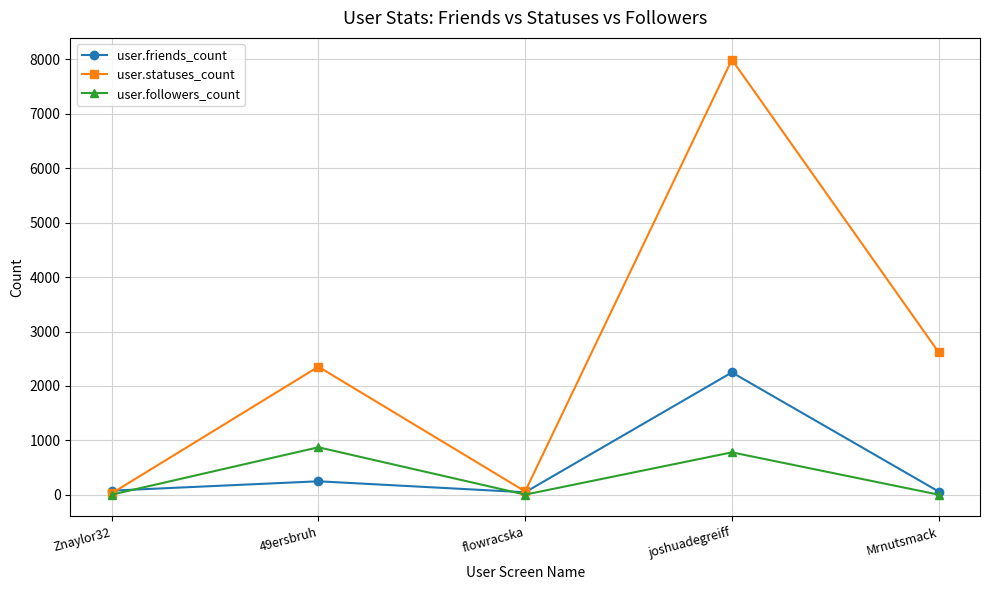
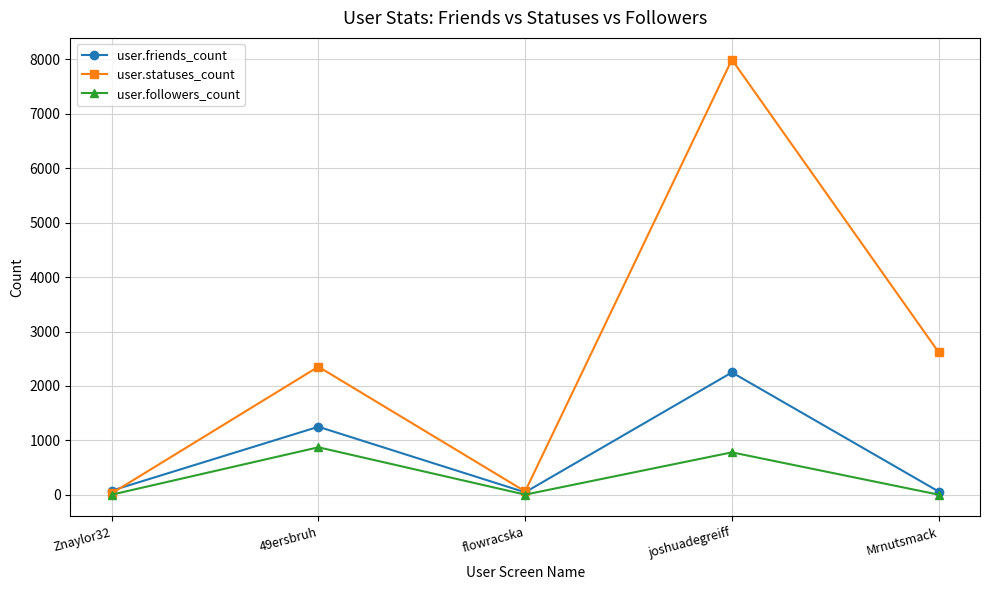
user.friends_count, 49ersbruh: 200 -> 1200
